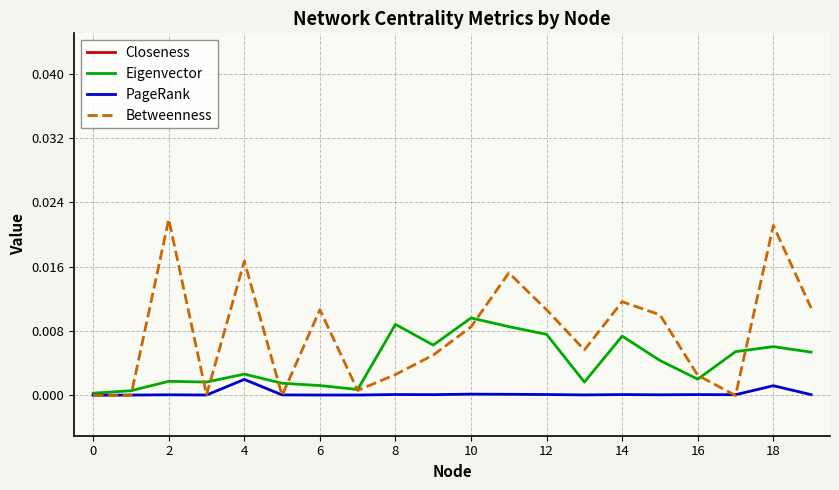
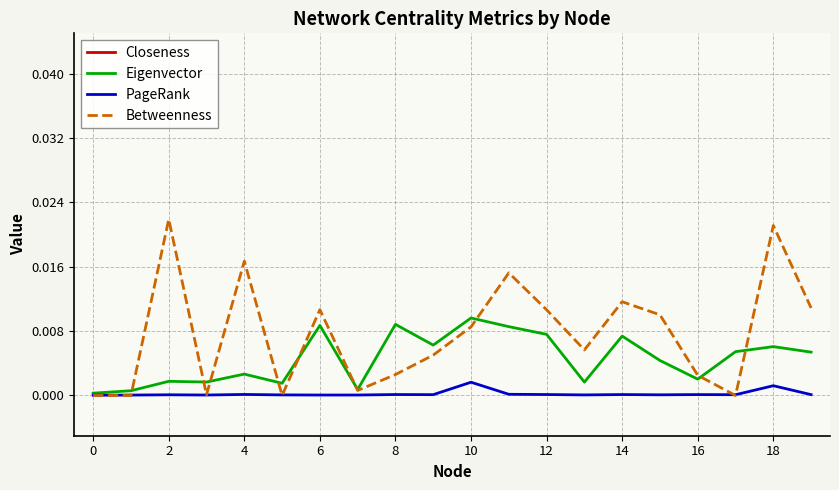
PageRank, 4: 0.002 -> 0.000
Eigenvector, 6: 0.001 -> 0.009
PageRank, 10: 0.000 -> 0.002
